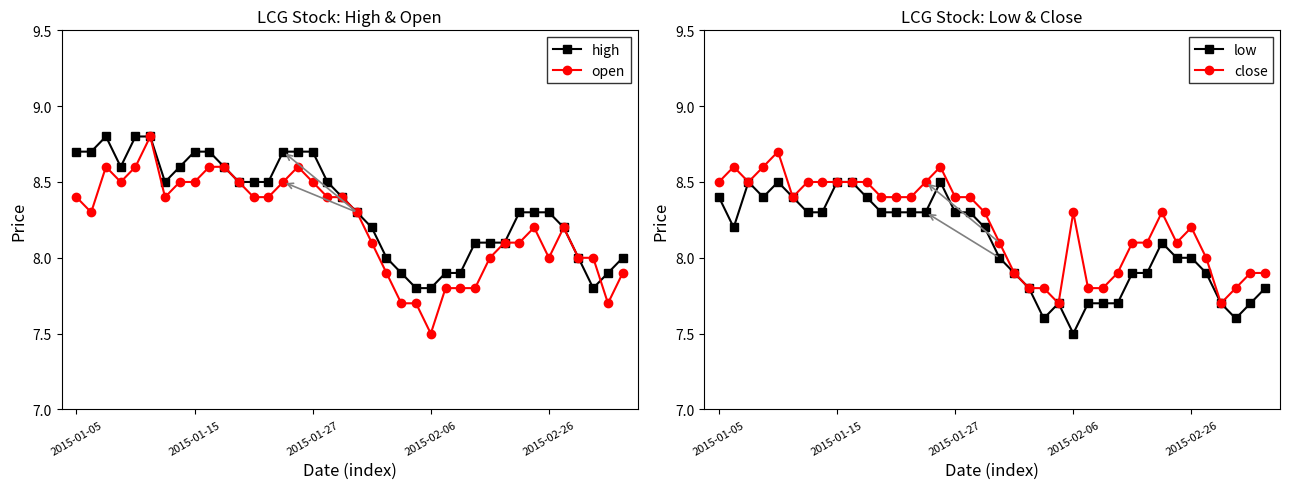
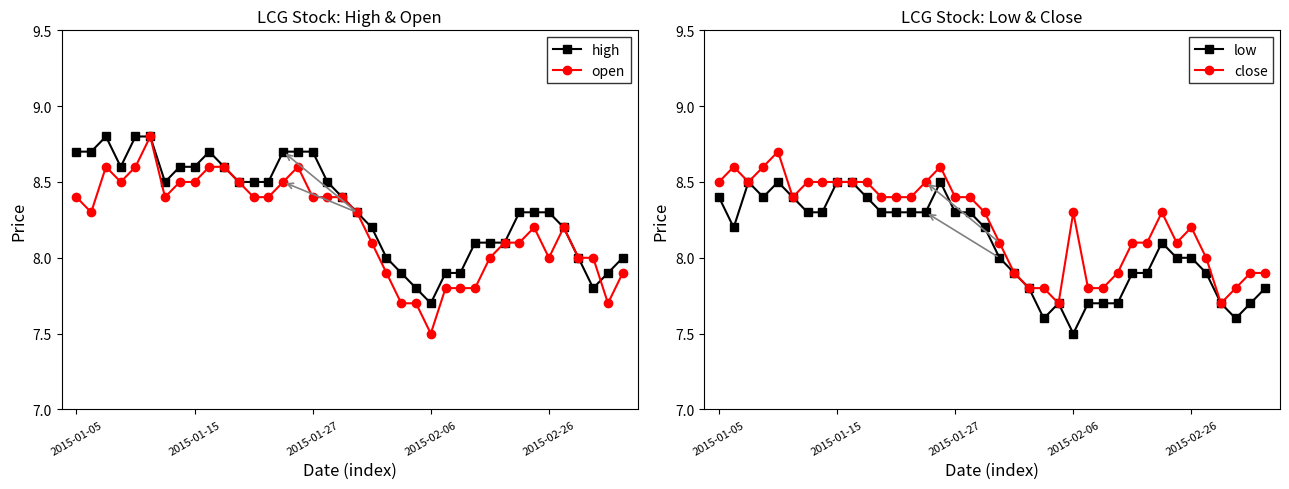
LCG Stock: High & Open, high, 2015-01-15: 8.7 -> 8.6
LCG Stock: High & Open, open, 2015-01-27: 8.5 -> 8.4
LCG Stock: High & Open, high, 2015-02-06: 7.8 -> 7.7
